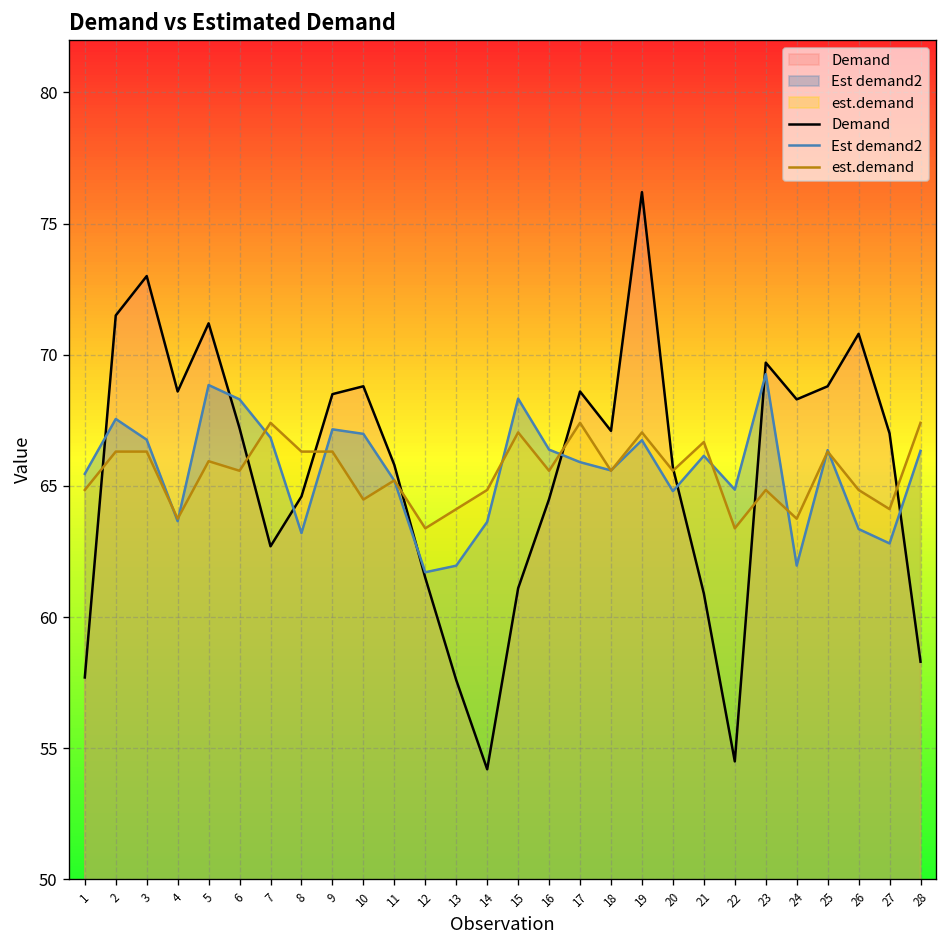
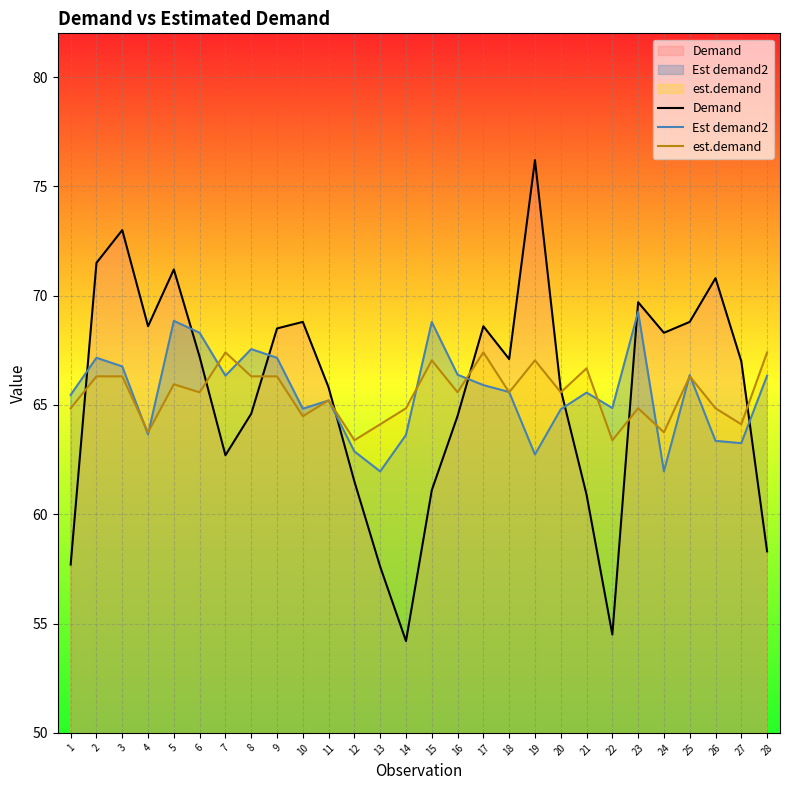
Est demand2, 2: 67.6 -> 67.2
Est demand2, 7: 66.8 -> 66.3
Est demand2, 8: 63.2 -> 67.6
Est demand2, 10: 67.0 -> 64.8
Est demand2, 12: 61.7 -> 62.9
Est demand2, 15: 68.3 -> 68.8
Est demand2, 19: 66.7 -> 62.7
Est demand2, 21: 66.2 -> 65.6
Est demand2, 27: 62.8 -> 63.3
